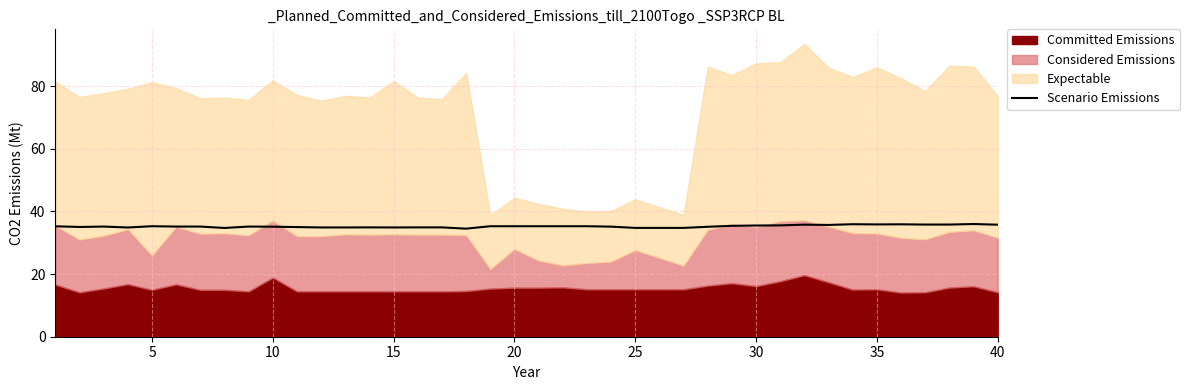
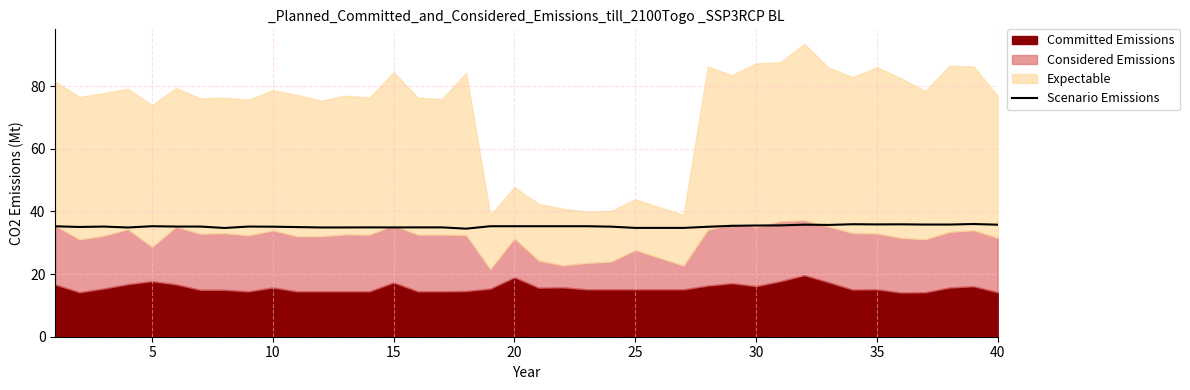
Committed Emissions, 5: 15 -> 18
Expectable, 5: 55 -> 45
Committed Emissions, 10: 19 -> 16
Committed Emissions, 15: 14 -> 17
Committed Emissions, 20: 16 -> 19
